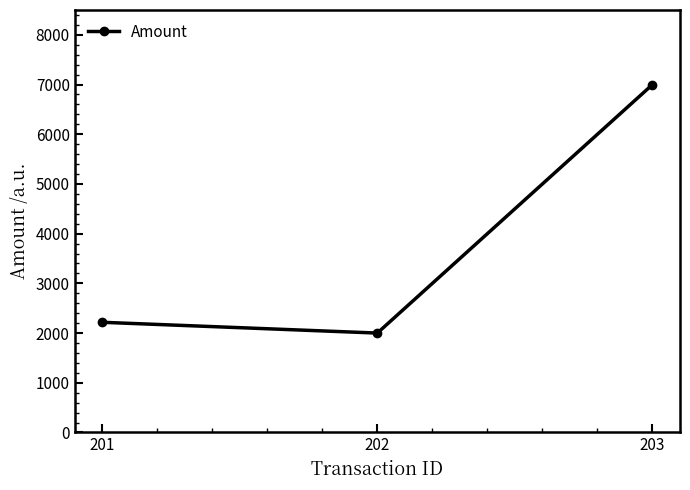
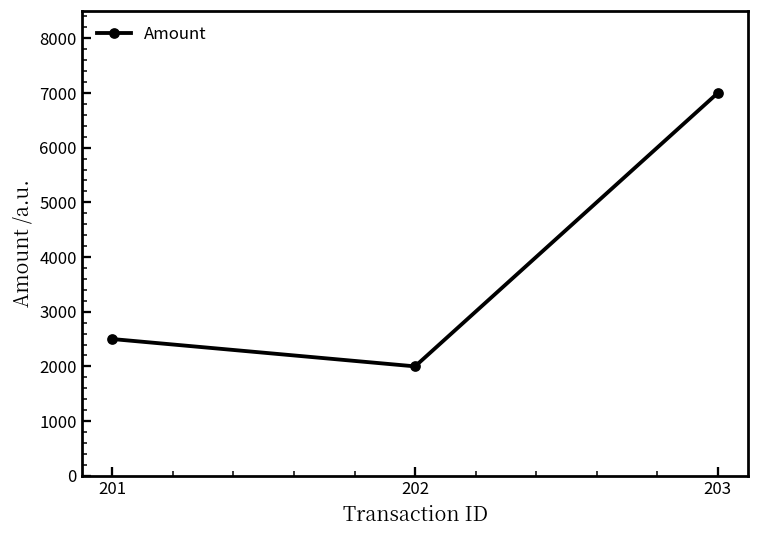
201: 2200 -> 2500
